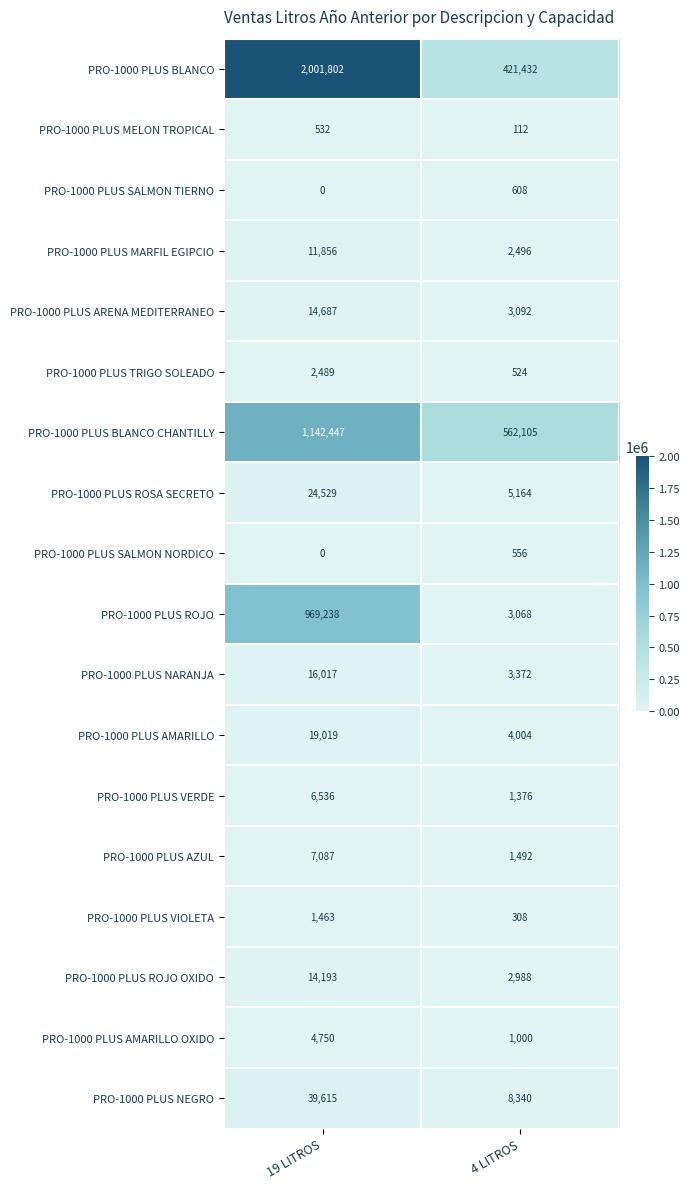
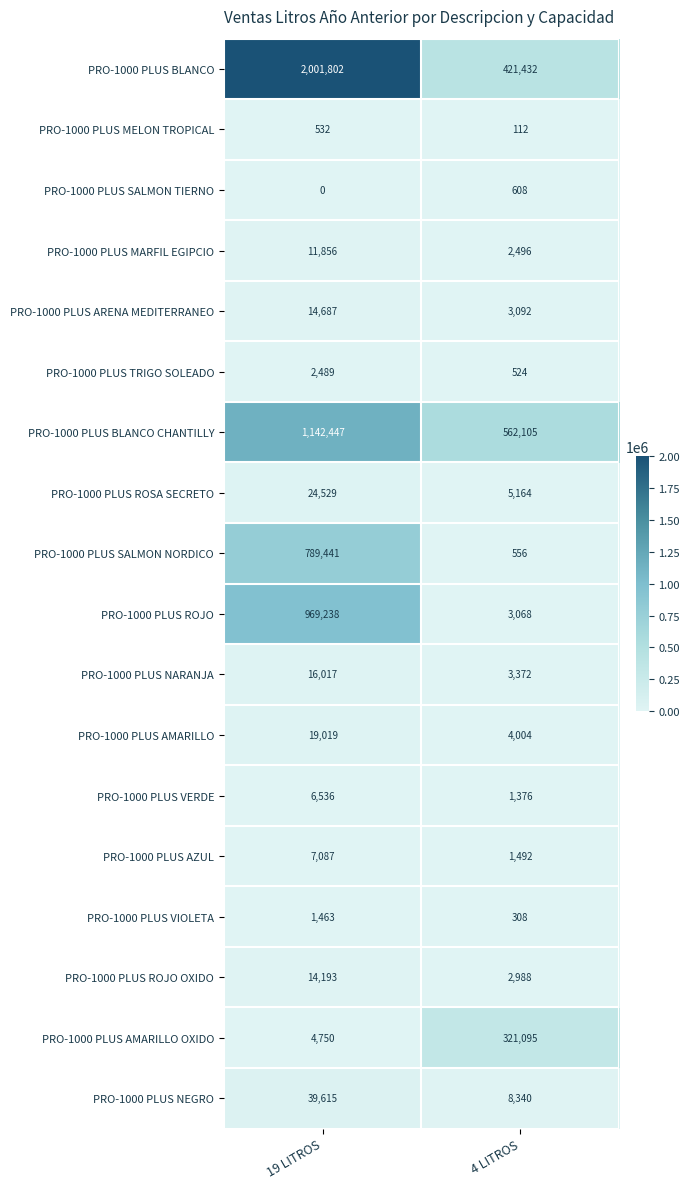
PRO-1000 PLUS SALMON NORDICO, 19 LITROS: 0 -> 789,441
PRO-1000 PLUS AMARILLO OXIDO, 4 LITROS: 1,000 -> 321,095
